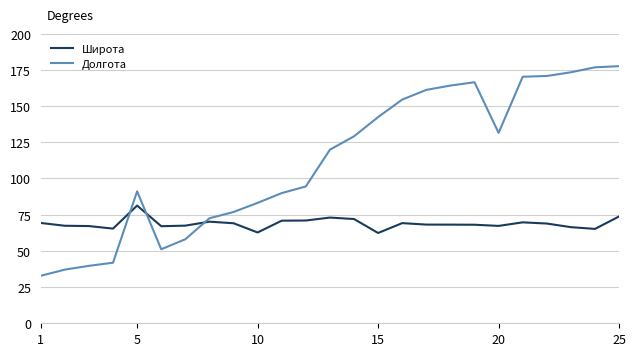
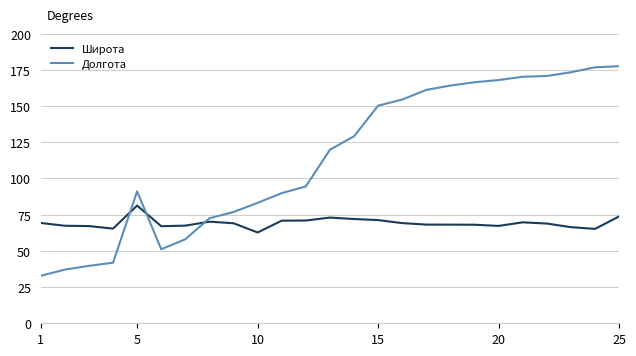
Широта, 15: 62 -> 71
Долгота, 15: 142 -> 150
Долгота, 20: 131 -> 168
